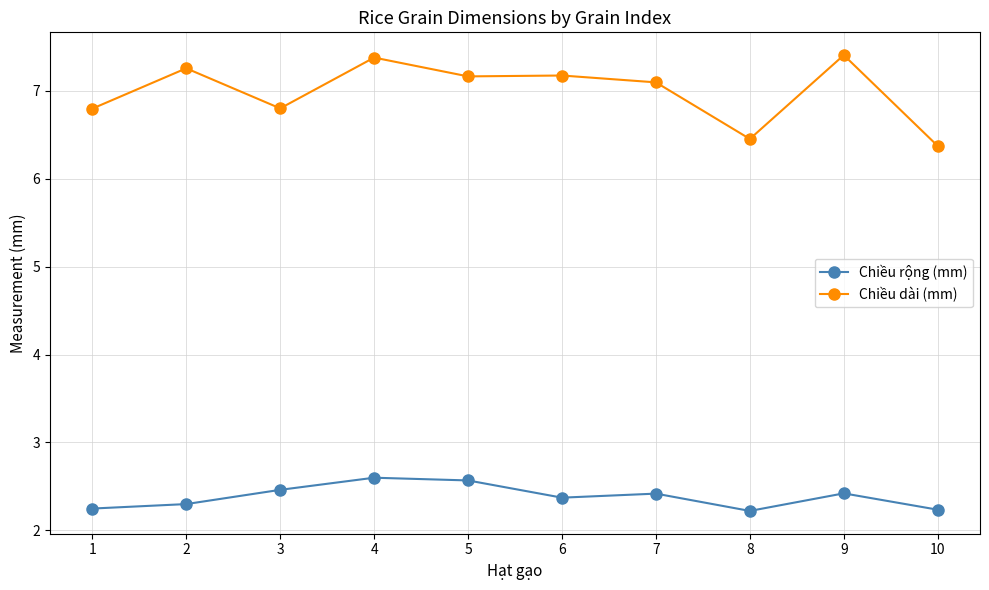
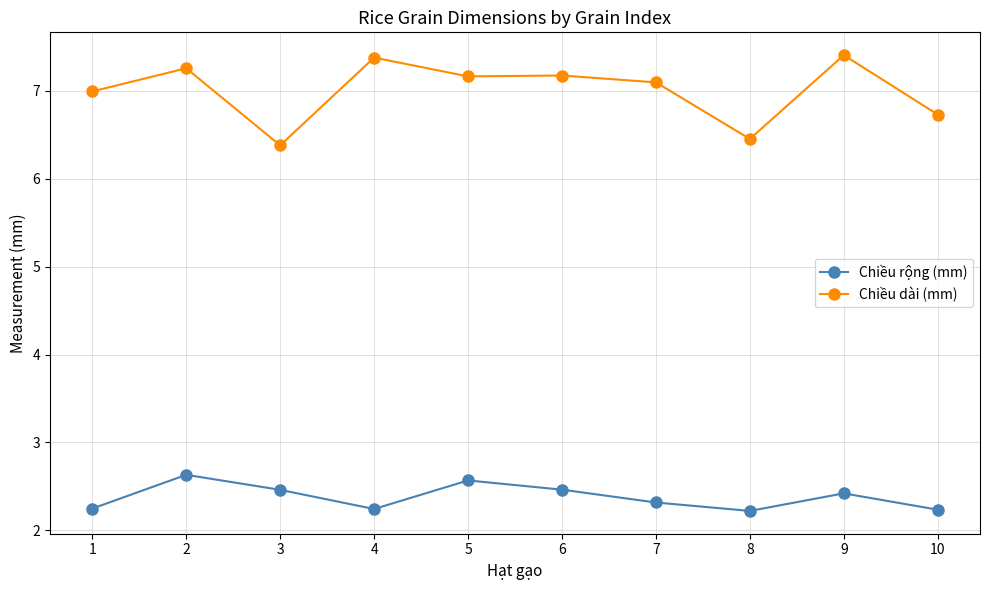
Chiều dài (mm), 1: 6.8 -> 7.0
Chiều rộng (mm), 2: 2.3 -> 2.6
Chiều dài (mm), 3: 6.8 -> 6.4
Chiều rộng (mm), 4: 2.6 -> 2.2
Chiều rộng (mm), 6: 2.4 -> 2.5
Chiều rộng (mm), 7: 2.4 -> 2.3
Chiều dài (mm), 10: 6.4 -> 6.7
